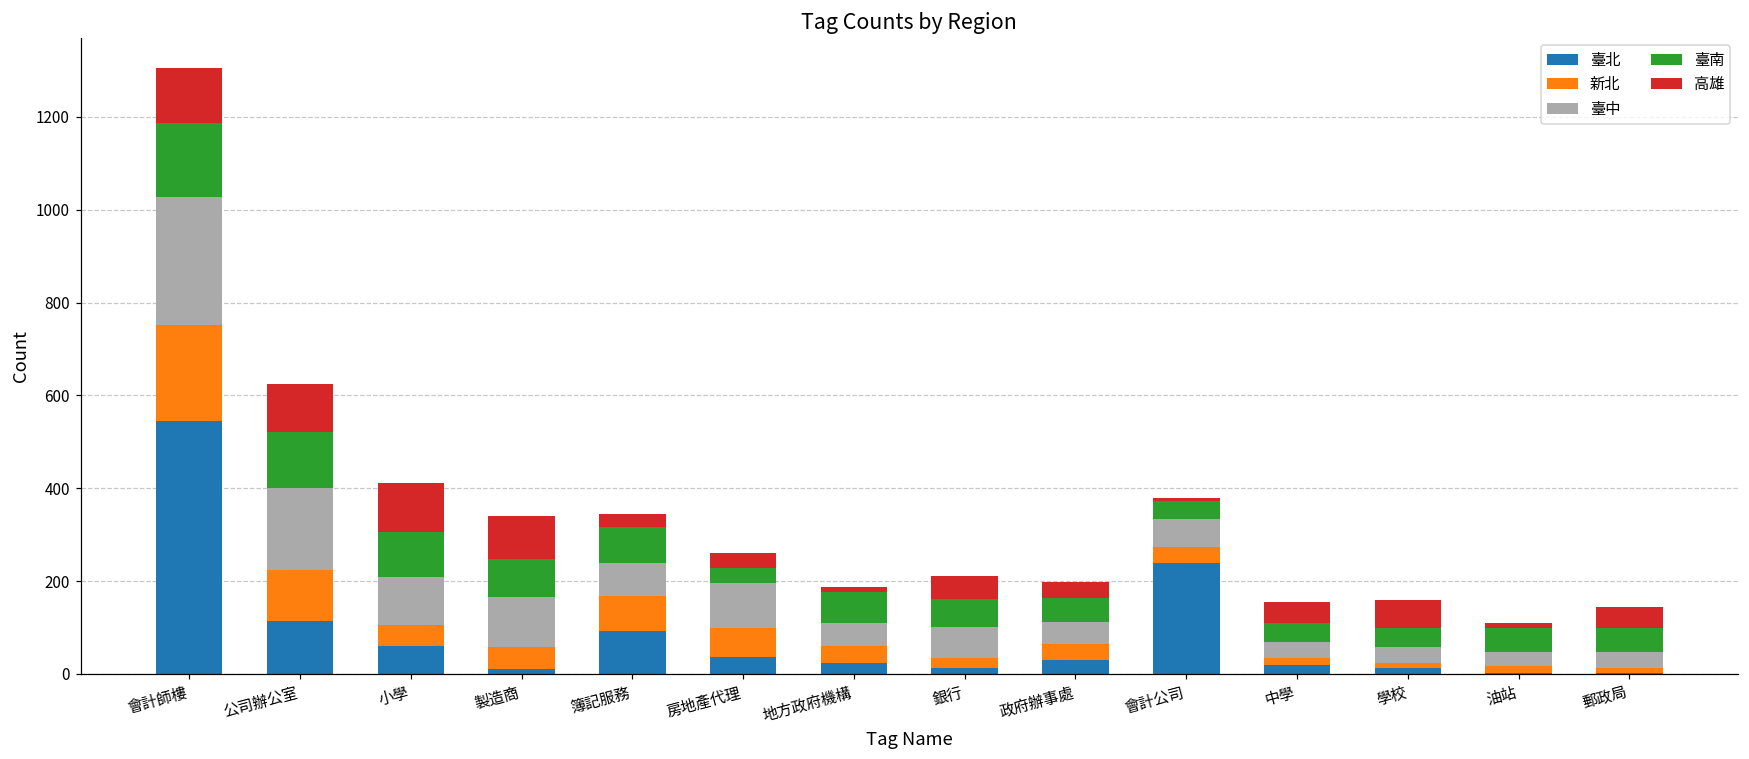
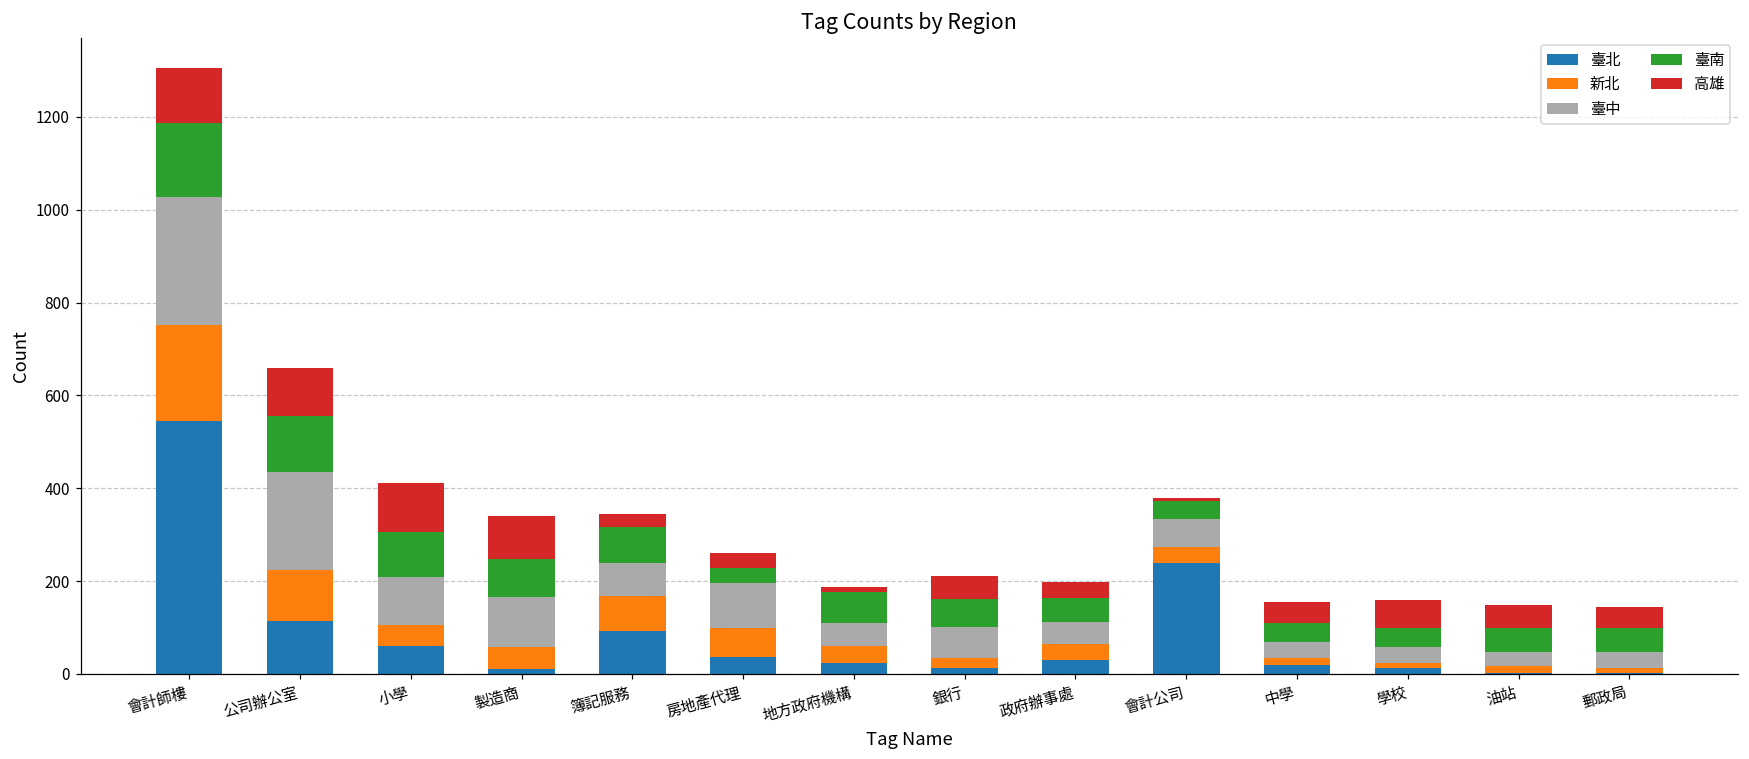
臺中, 公司辦公室: 180 -> 210
高雄, 油站: 10 -> 50
